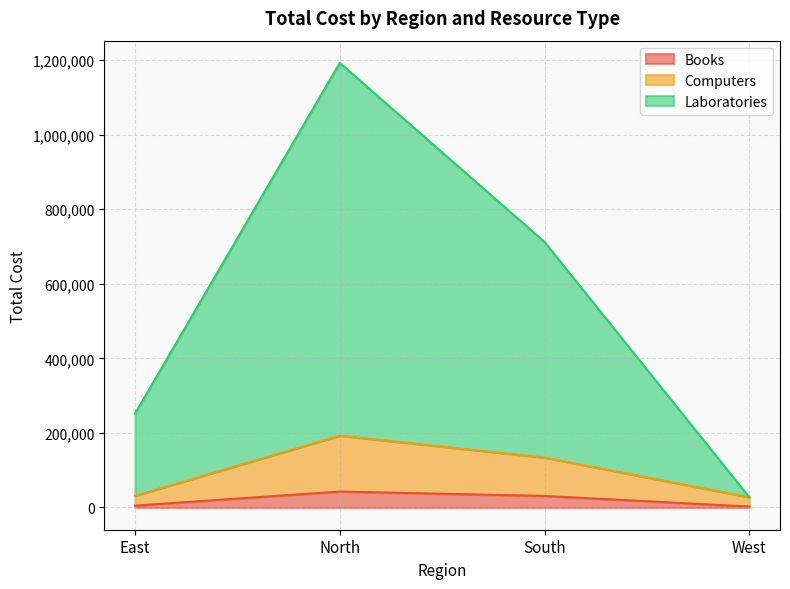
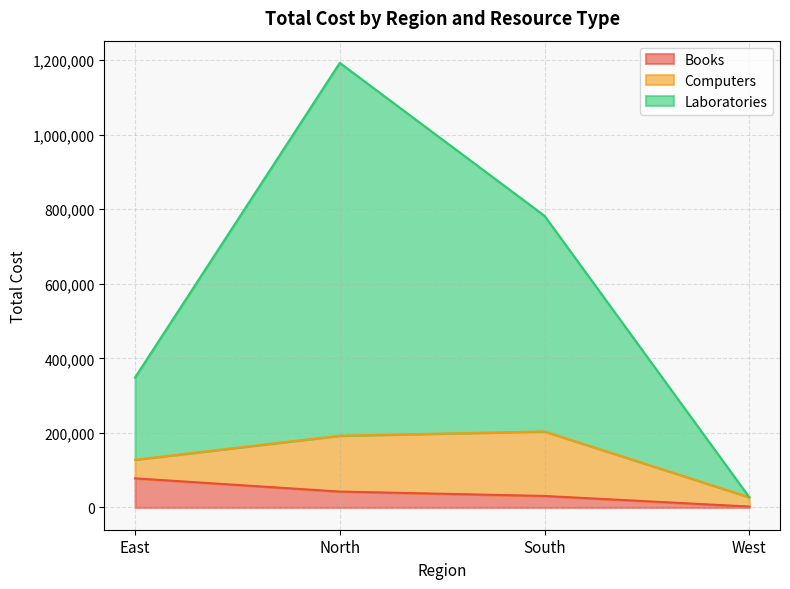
Books, East: 10,000 -> 80,000
Computers, East: 30,000 -> 50,000
Computers, South: 100,000 -> 170,000
